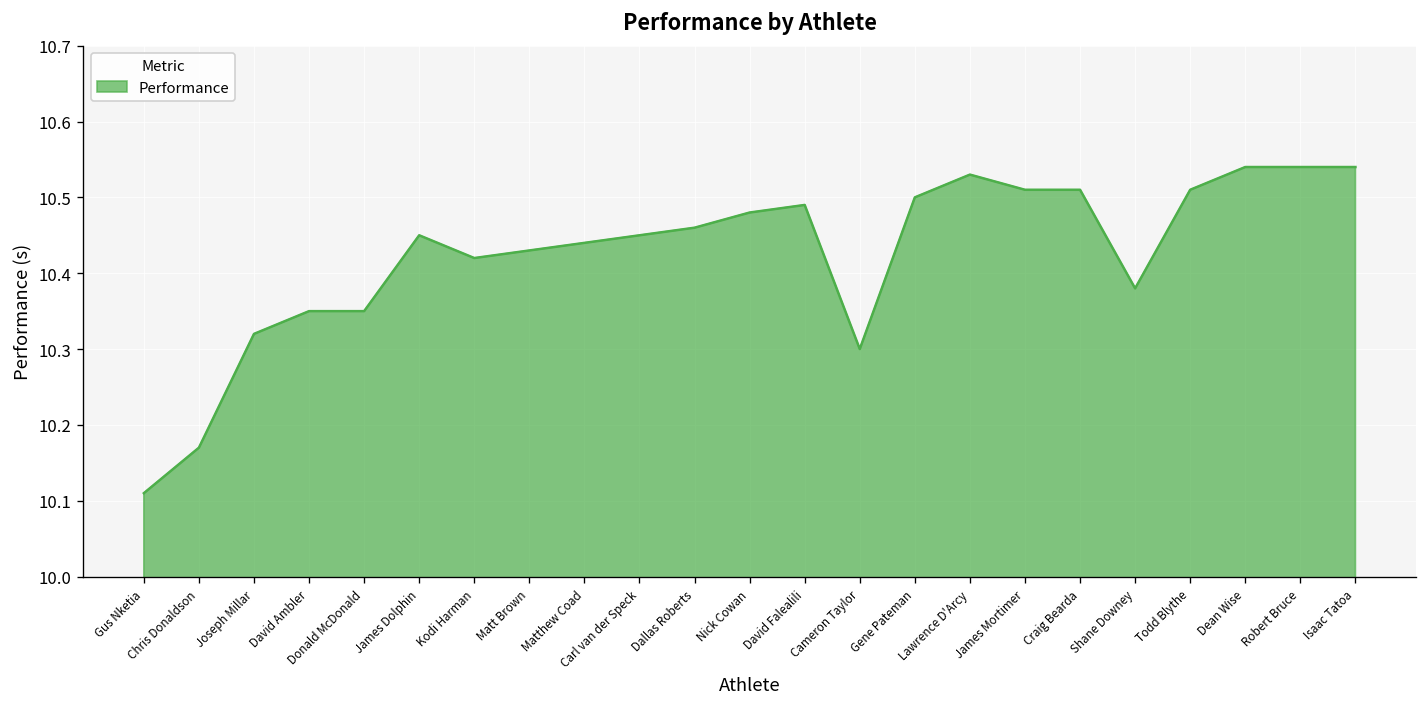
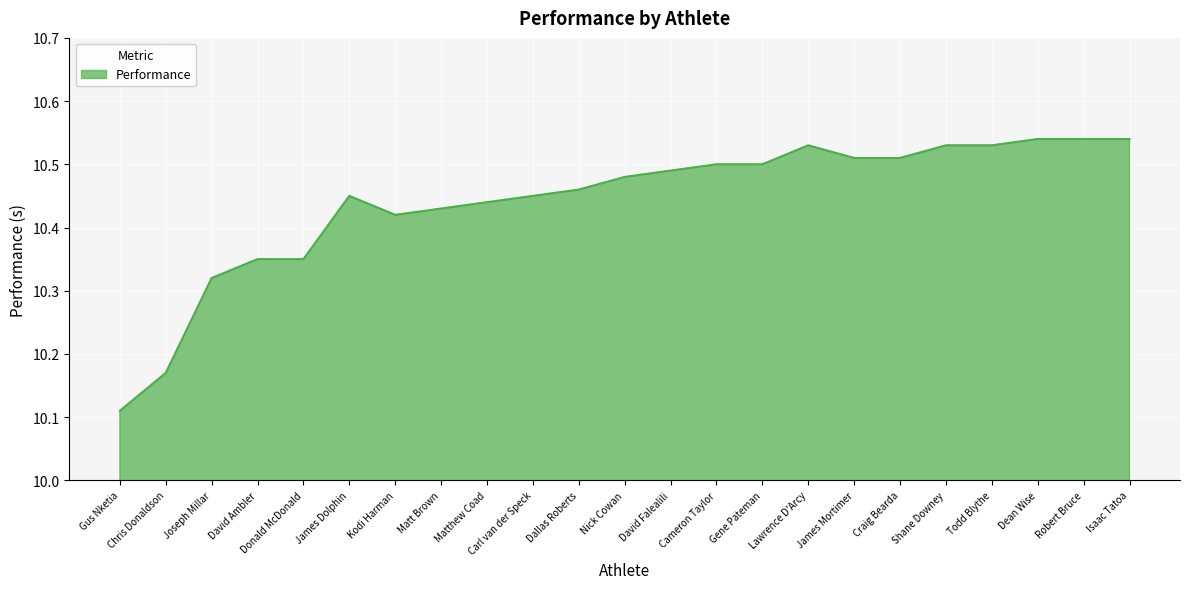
Cameron Taylor: 10.3 -> 10.5
Shane Downey: 10.38 -> 10.53
Todd Blythe: 10.51 -> 10.53
